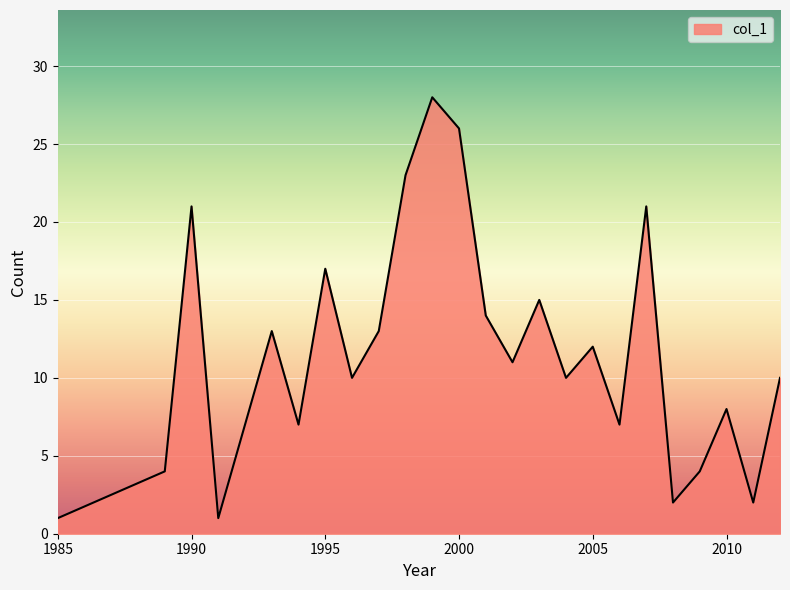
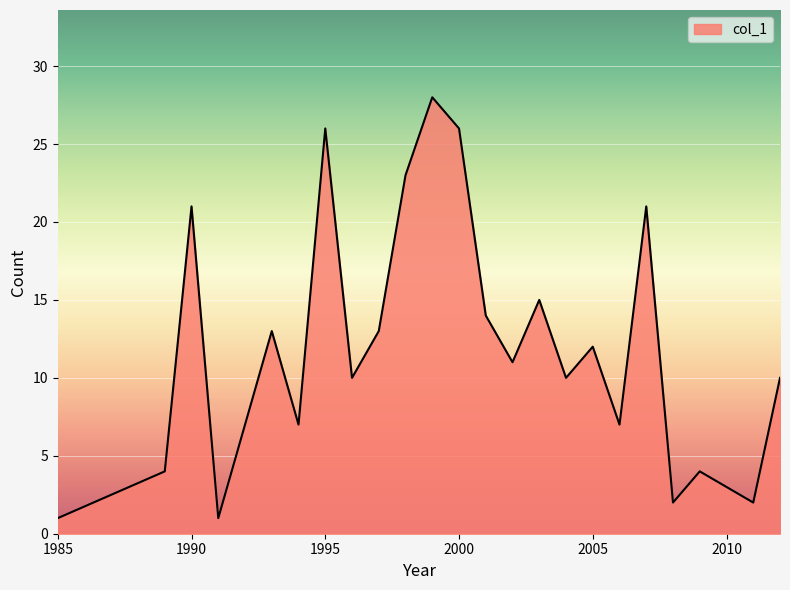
1995: 17 -> 26
2010: 8 -> 3
